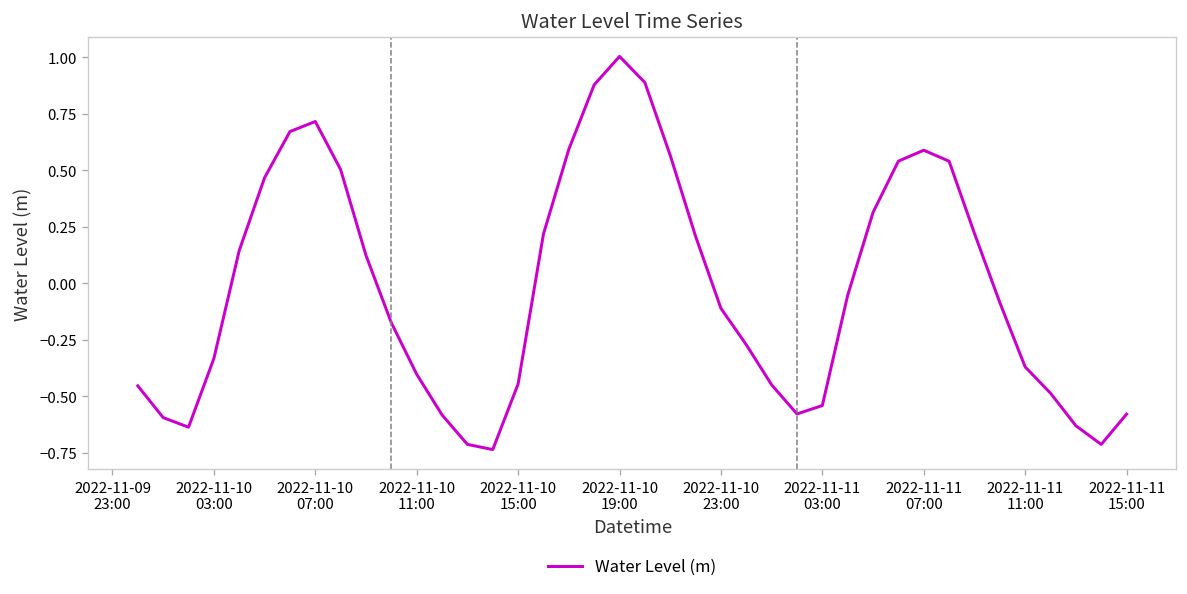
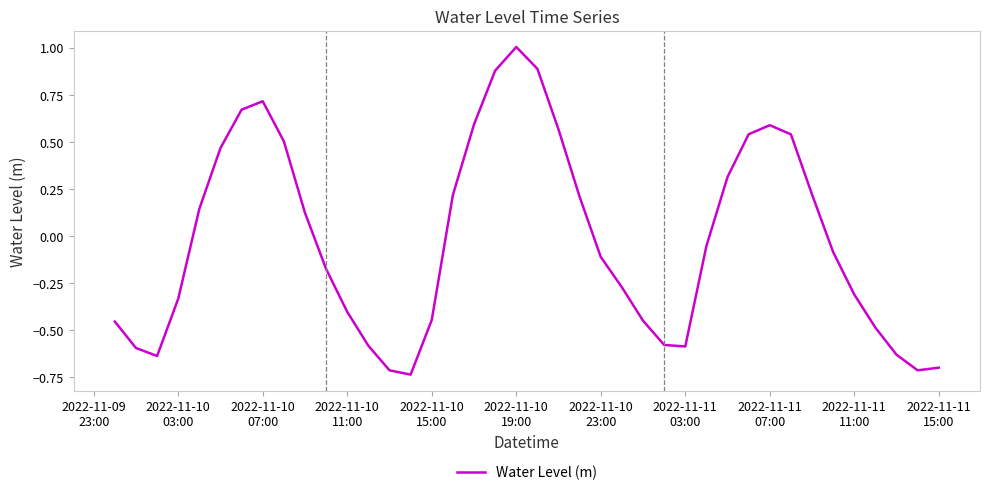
2022-11-11 03:00: -0.54 -> -0.59
2022-11-11 11:00: -0.37 -> -0.31
2022-11-11 15:00: -0.58 -> -0.70
